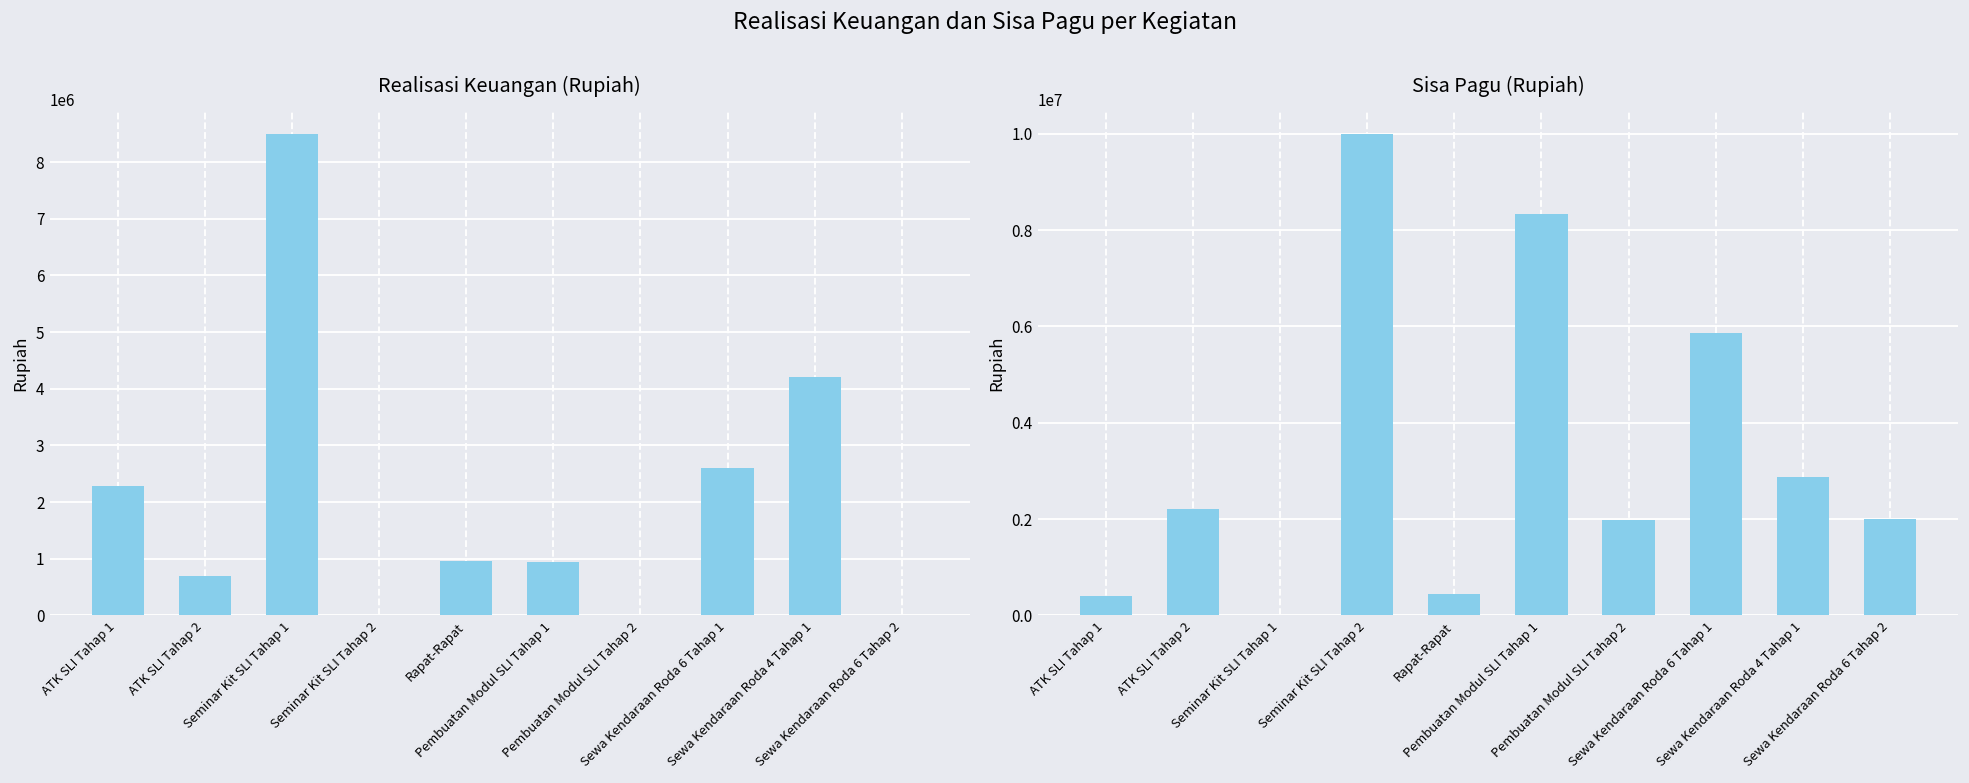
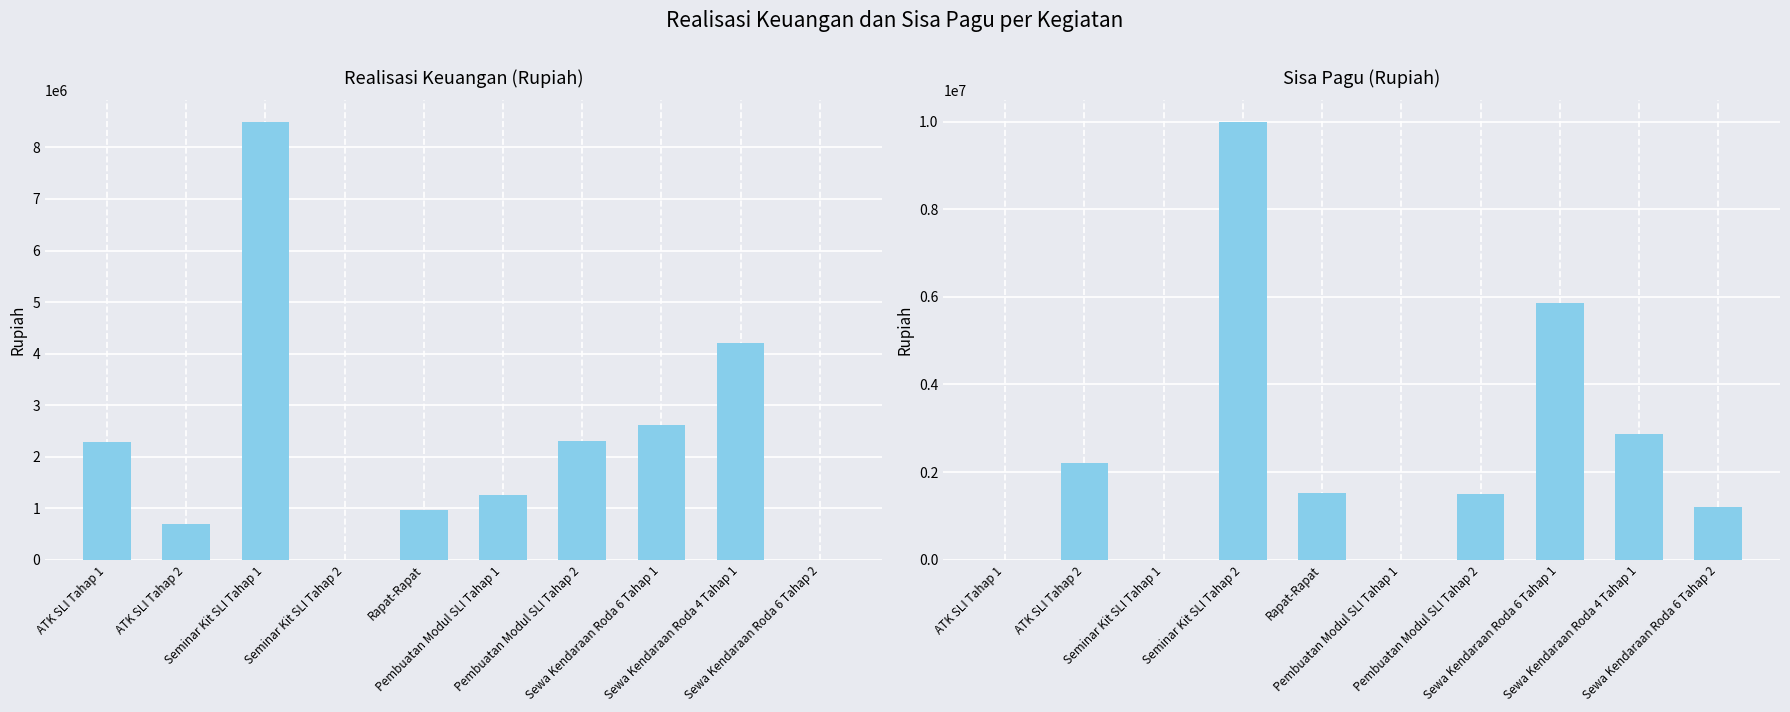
Realisasi Keuangan (Rupiah), Pembuatan Modul SLI Tahap 1: 900000 -> 1300000
Realisasi Keuangan (Rupiah), Pembuatan Modul SLI Tahap 2: 0 -> 2300000
Sisa Pagu (Rupiah), ATK SLI Tahap 1: 400000 -> 0
Sisa Pagu (Rupiah), Rapat-Rapat: 400000 -> 1500000
Sisa Pagu (Rupiah), Pembuatan Modul SLI Tahap 1: 8300000 -> 0
Sisa Pagu (Rupiah), Pembuatan Modul SLI Tahap 2: 2000000 -> 1500000
Sisa Pagu (Rupiah), Sewa Kendaraan Roda 6 Tahap 2: 2000000 -> 1200000
